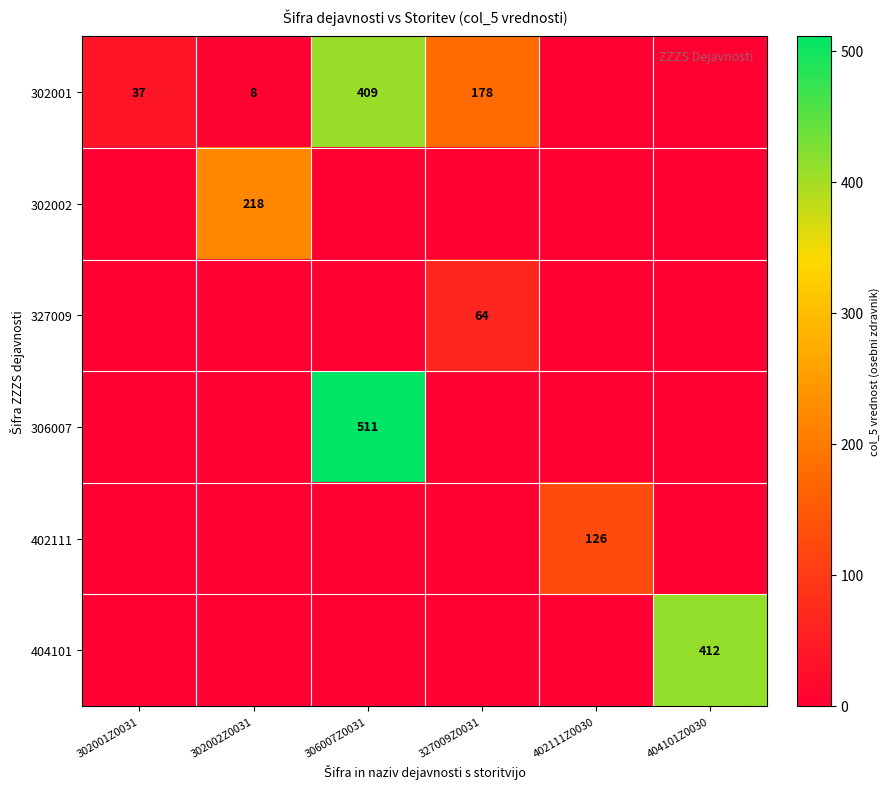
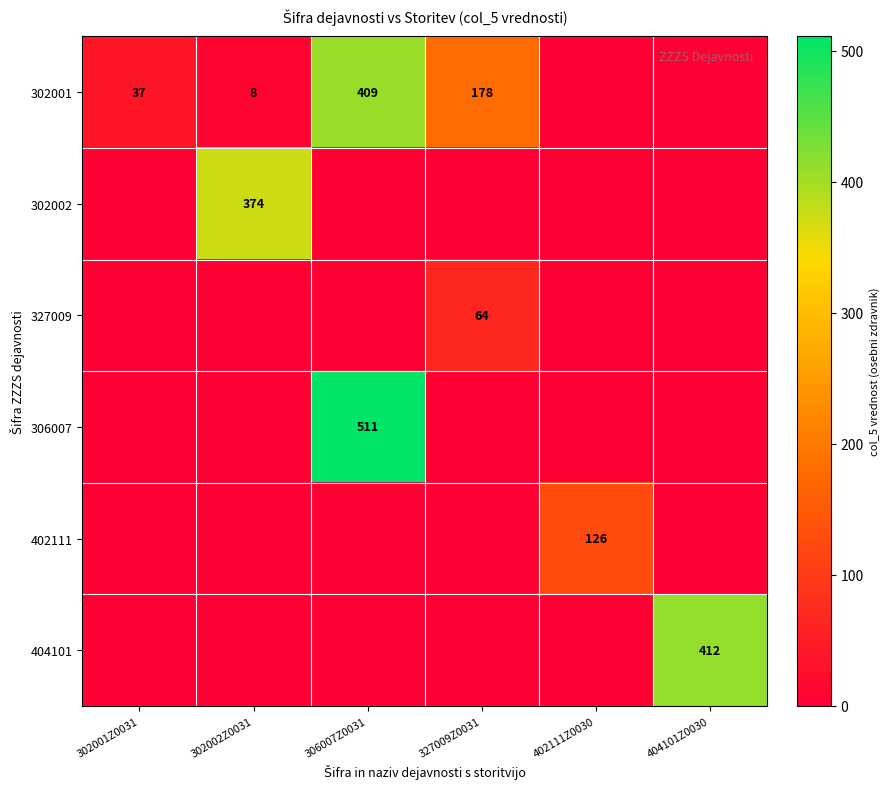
302002, 302002Z0031: 218 -> 374
